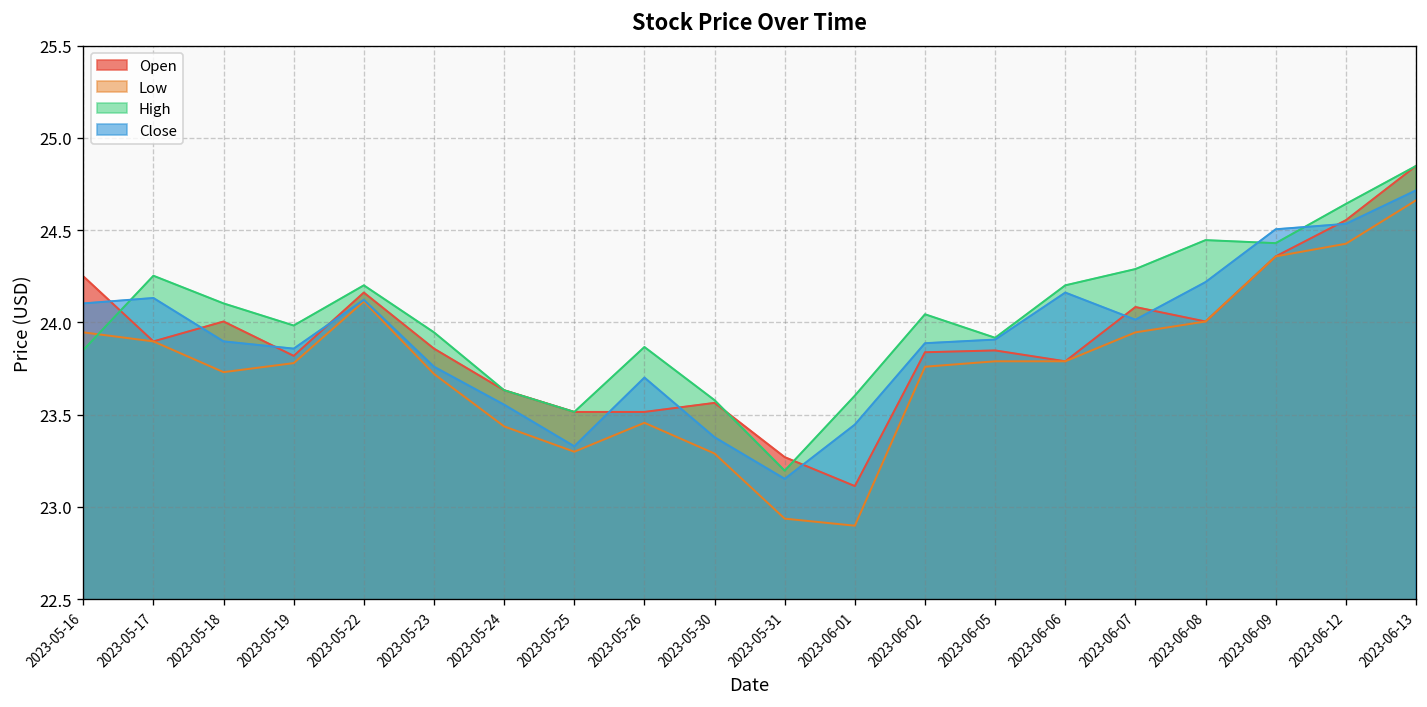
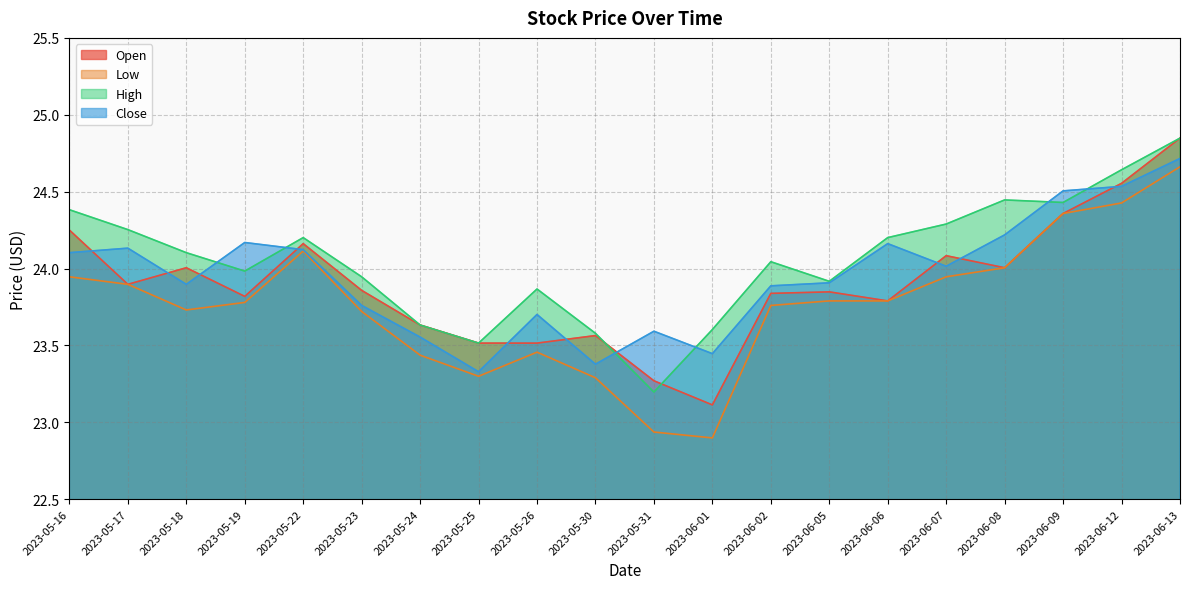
High, 2023-05-16: 23.85 -> 24.38
Close, 2023-05-19: 23.86 -> 24.17
Close, 2023-05-31: 23.15 -> 23.59
